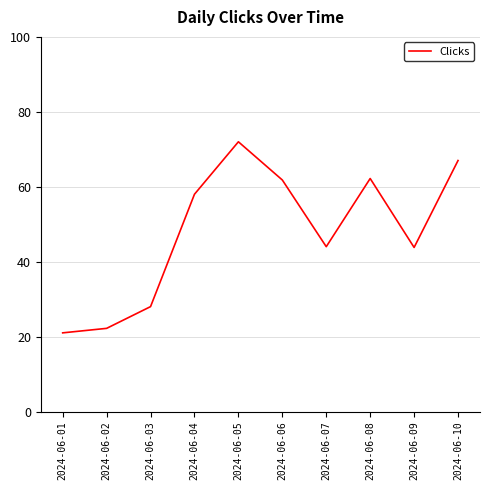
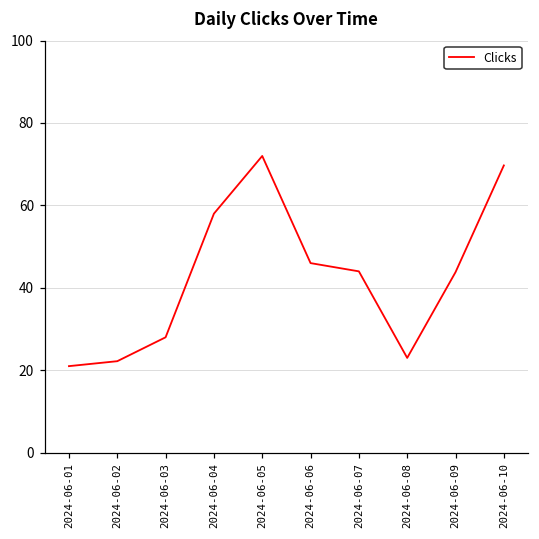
2024-06-06: 62 -> 46
2024-06-08: 62 -> 23
2024-06-10: 67 -> 70
